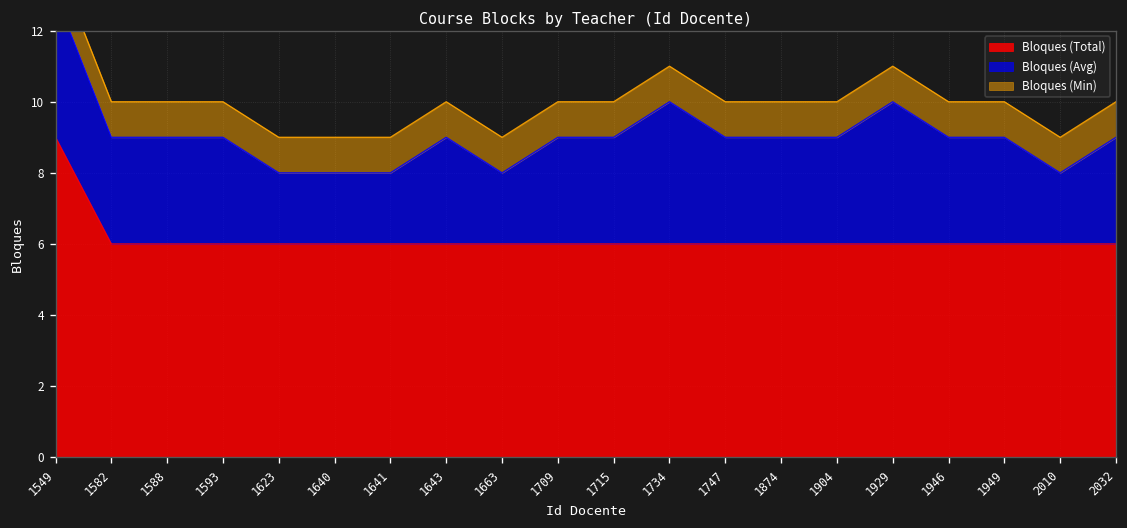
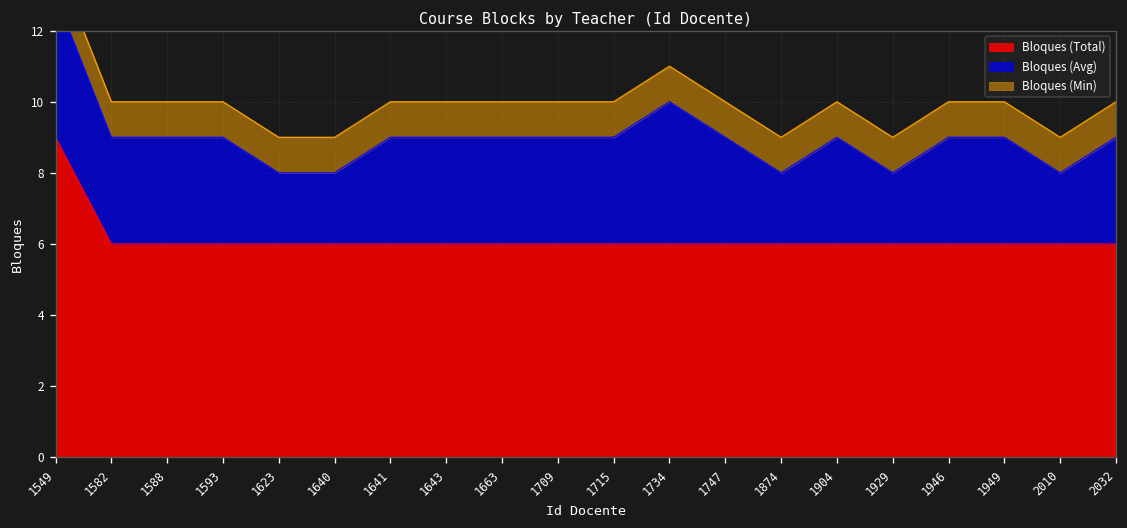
Bloques (Avg), 1641: 2 -> 3
Bloques (Avg), 1663: 2 -> 3
Bloques (Avg), 1874: 3 -> 2
Bloques (Avg), 1929: 4 -> 2
